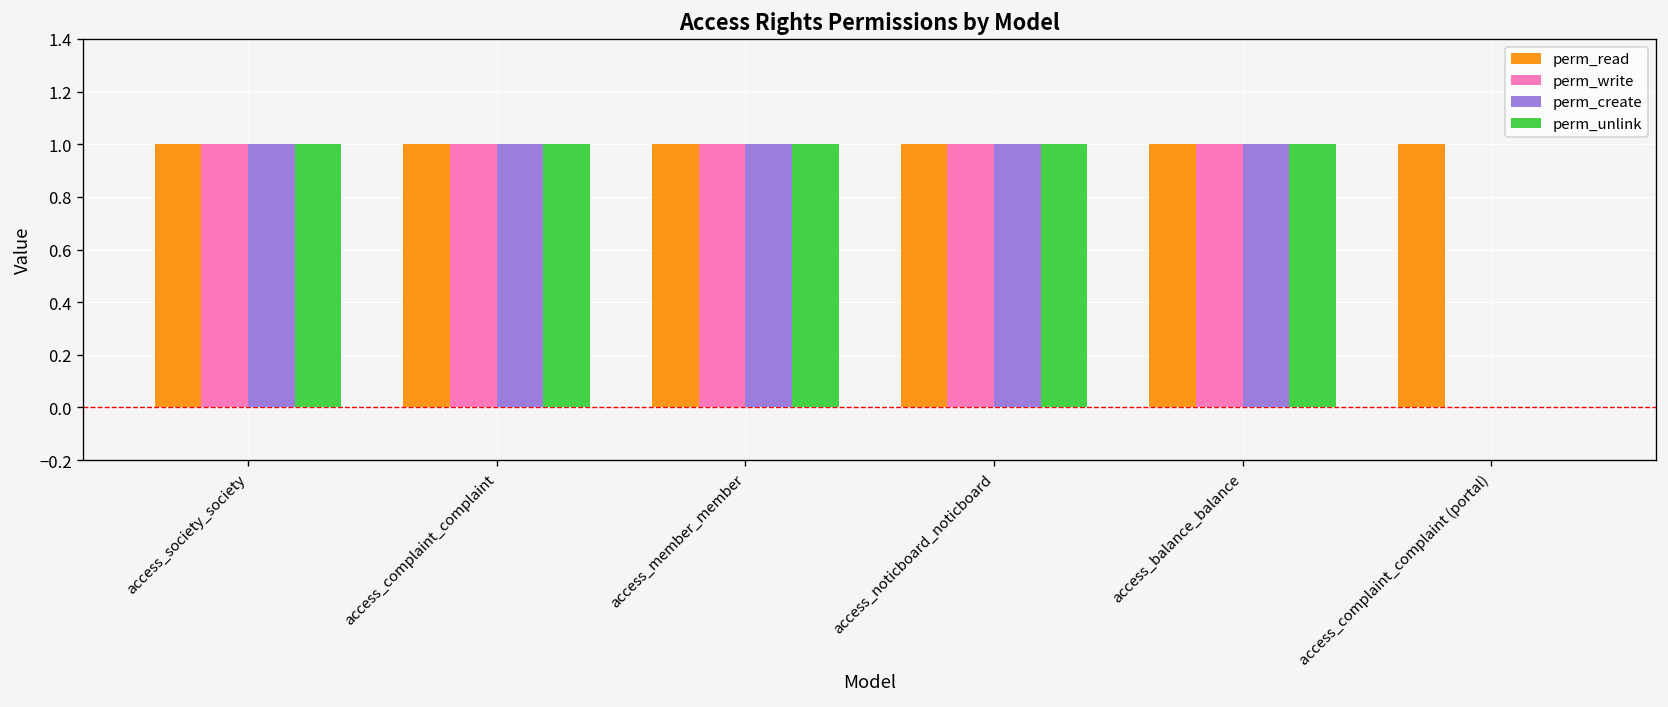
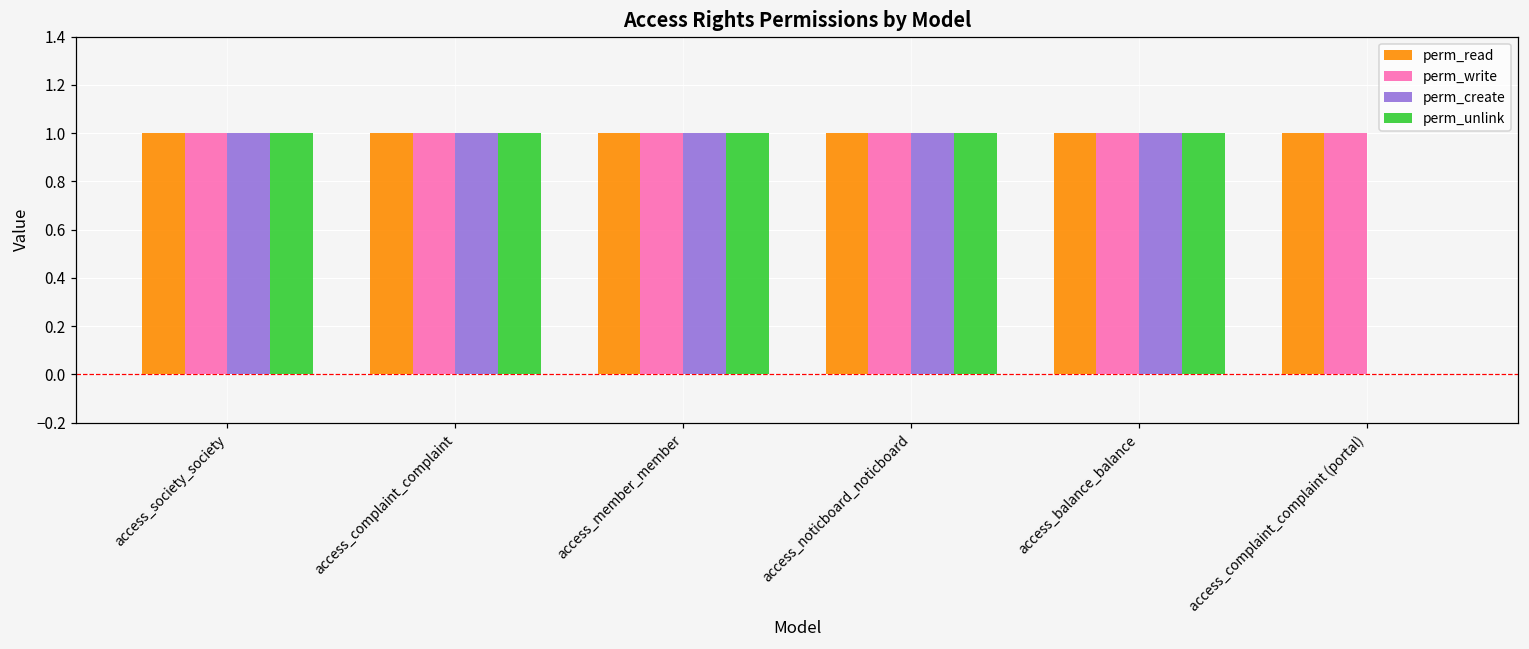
perm_write, access_complaint_complaint (portal): 0 -> 1
